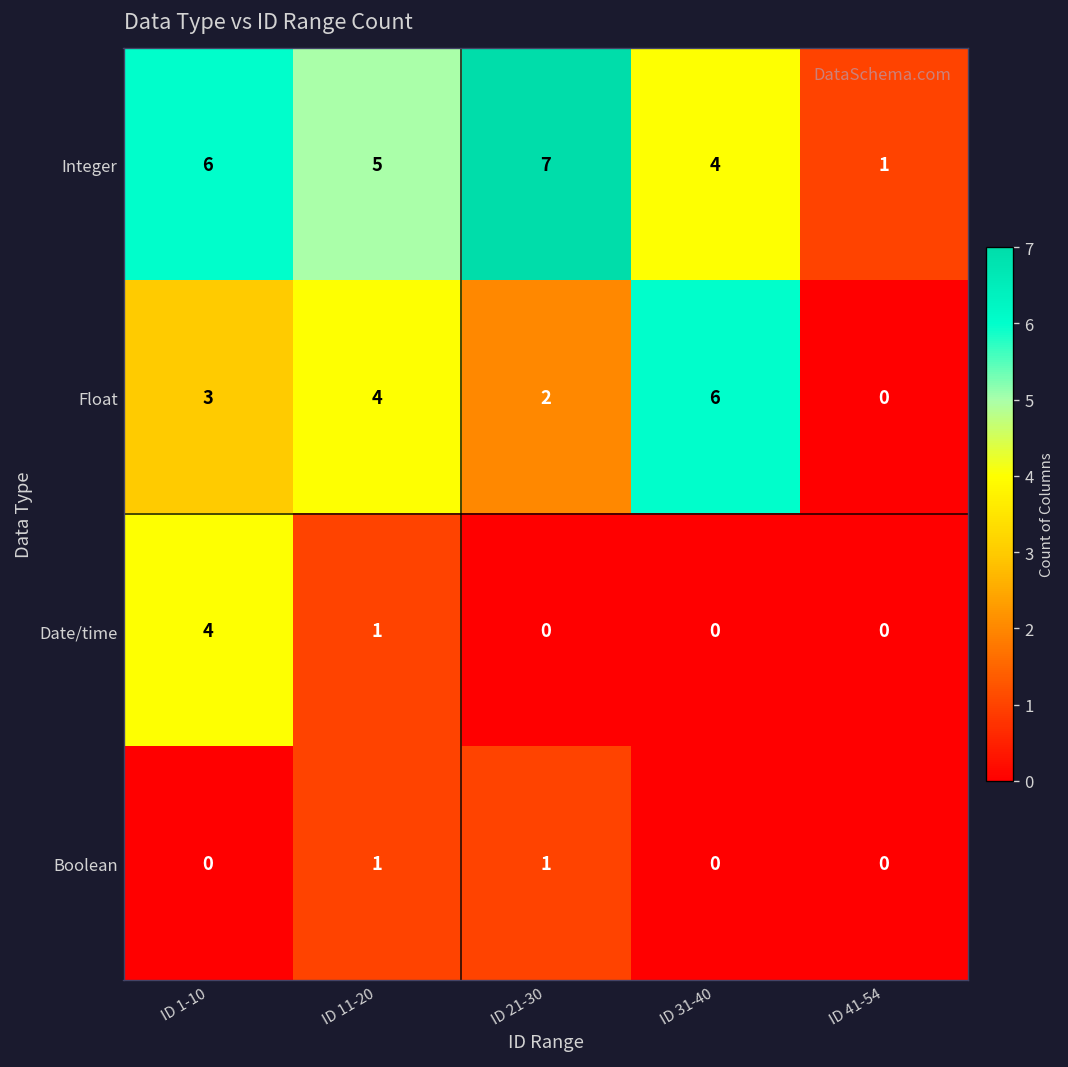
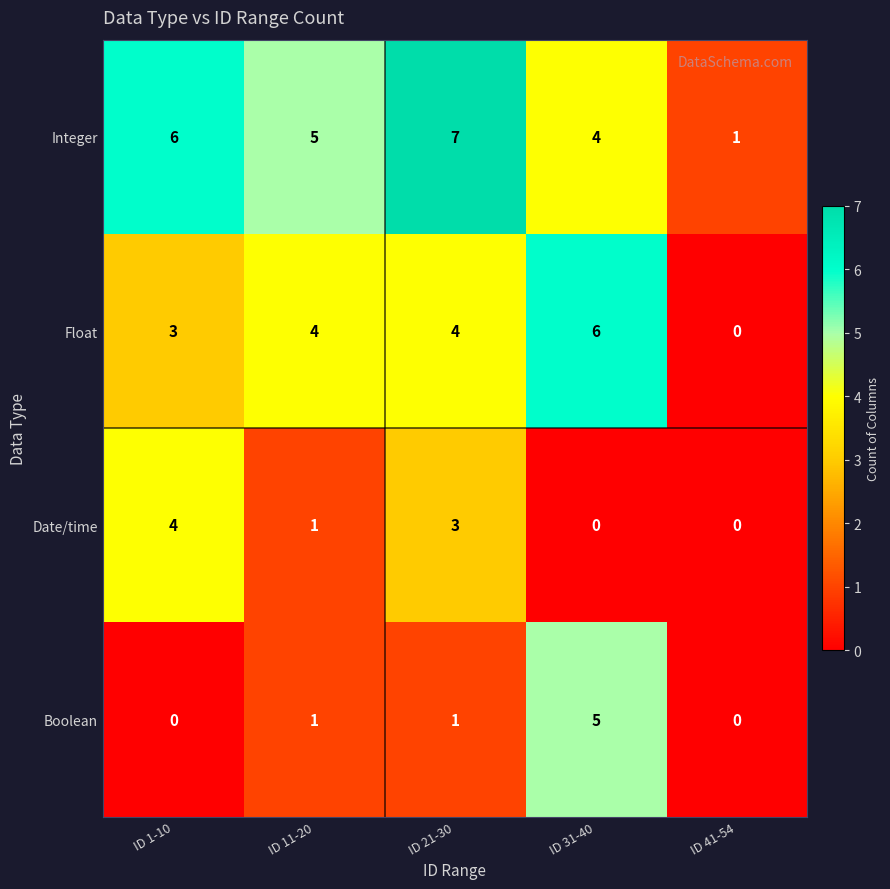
Float, ID 21-30: 2 -> 4
Date/time, ID 21-30: 0 -> 3
Boolean, ID 31-40: 0 -> 5
